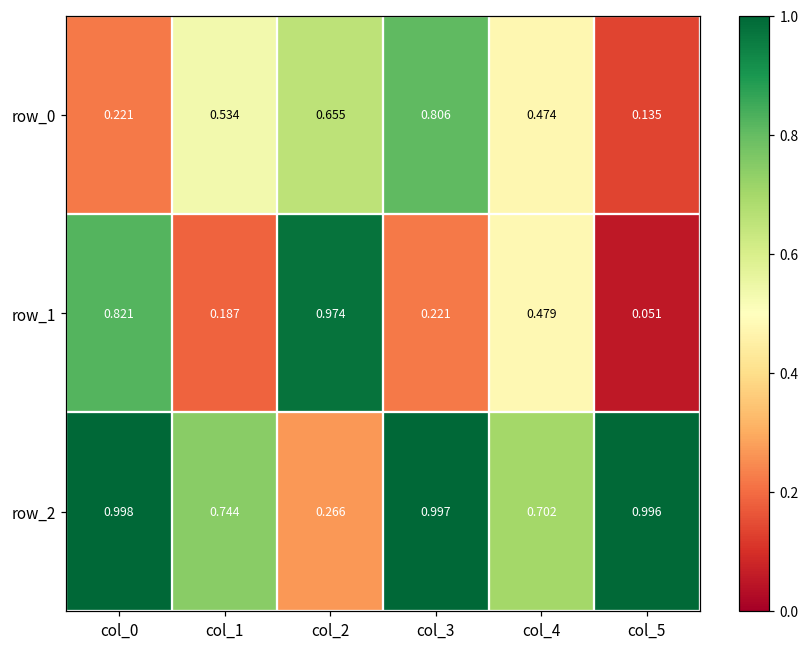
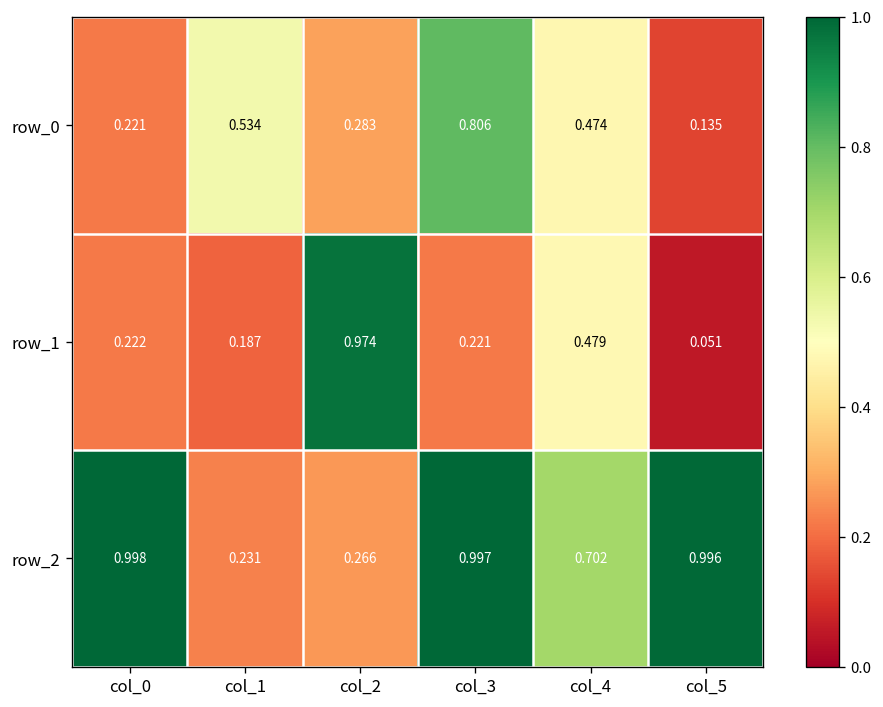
row_0, col_2: 0.655 -> 0.283
row_1, col_0: 0.821 -> 0.222
row_2, col_1: 0.744 -> 0.231
